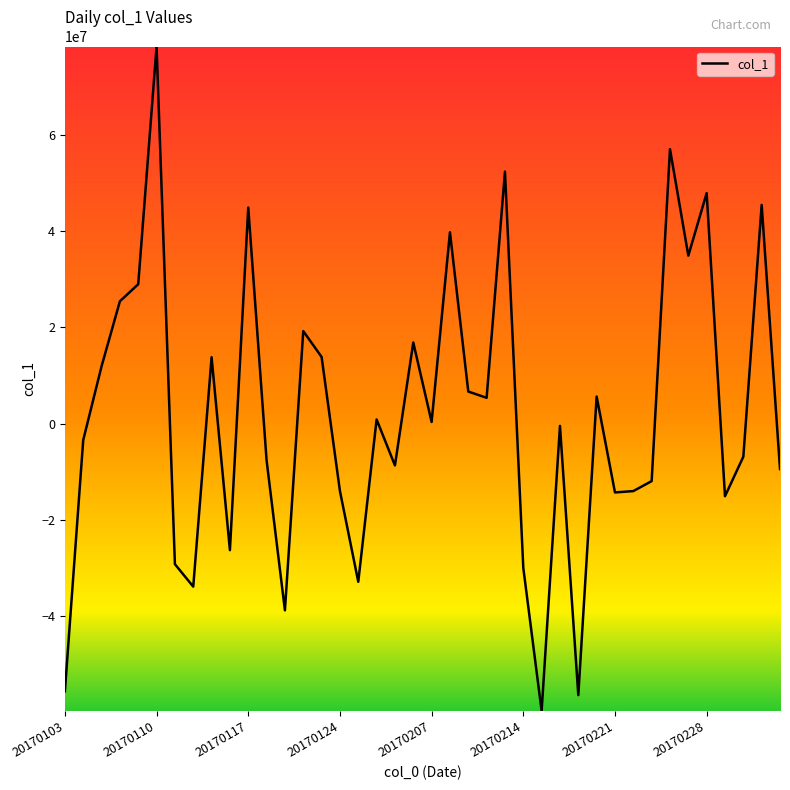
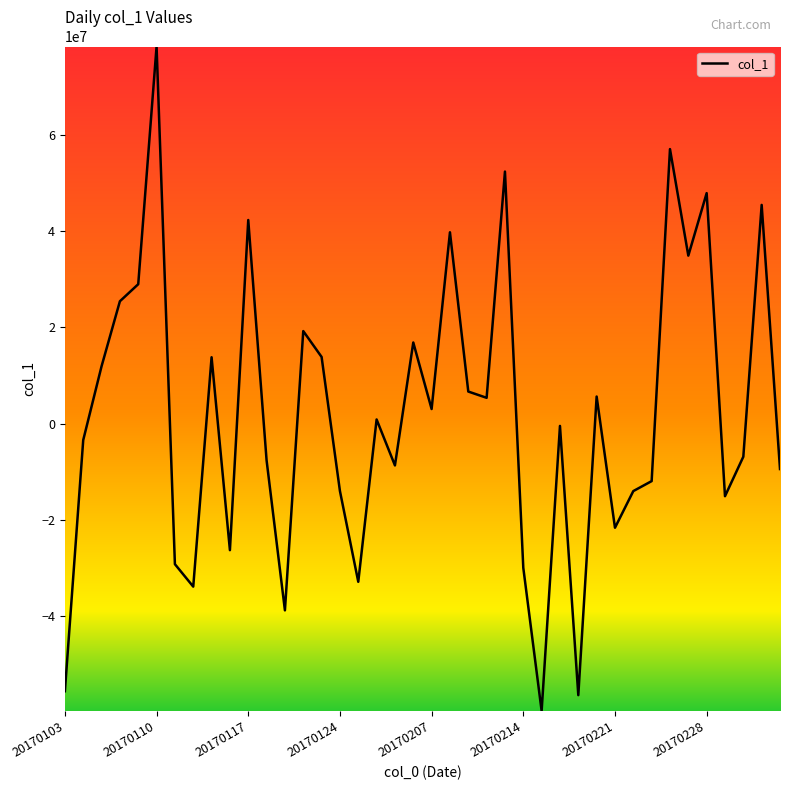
20170117: 45000000 -> 42000000
20170207: 0 -> 3000000
20170221: -14000000 -> -22000000
